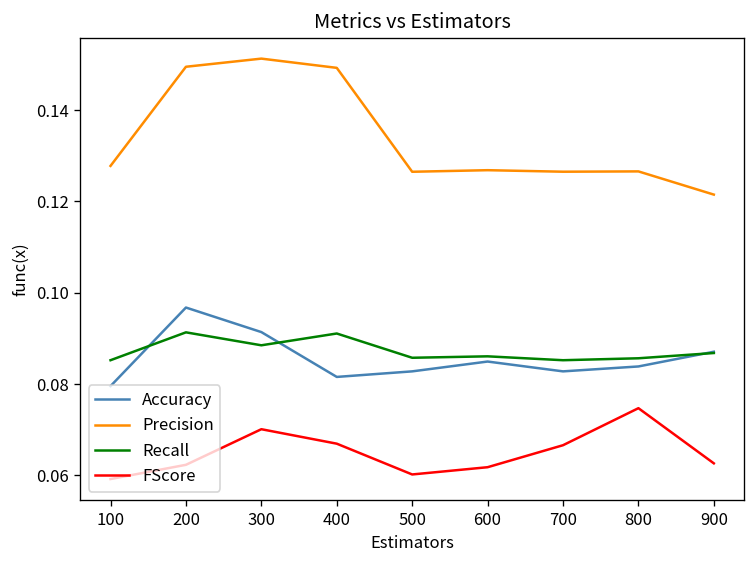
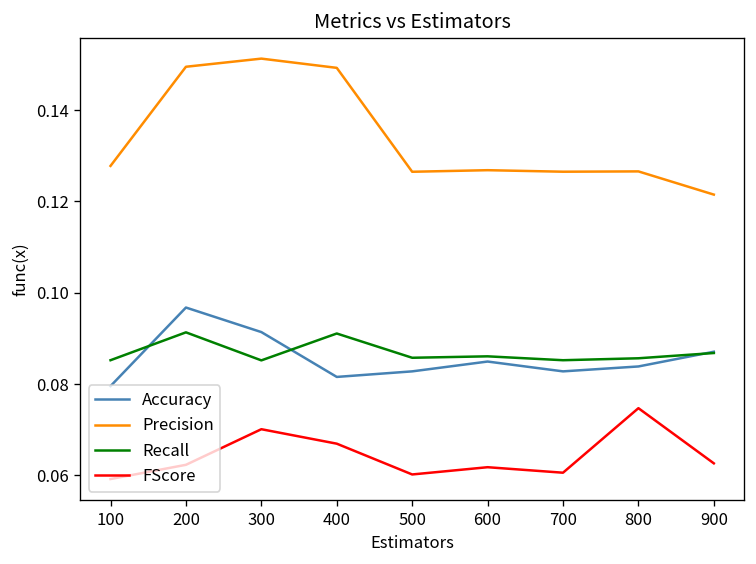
Recall, 300: 0.089 -> 0.085
FScore, 700: 0.067 -> 0.061
